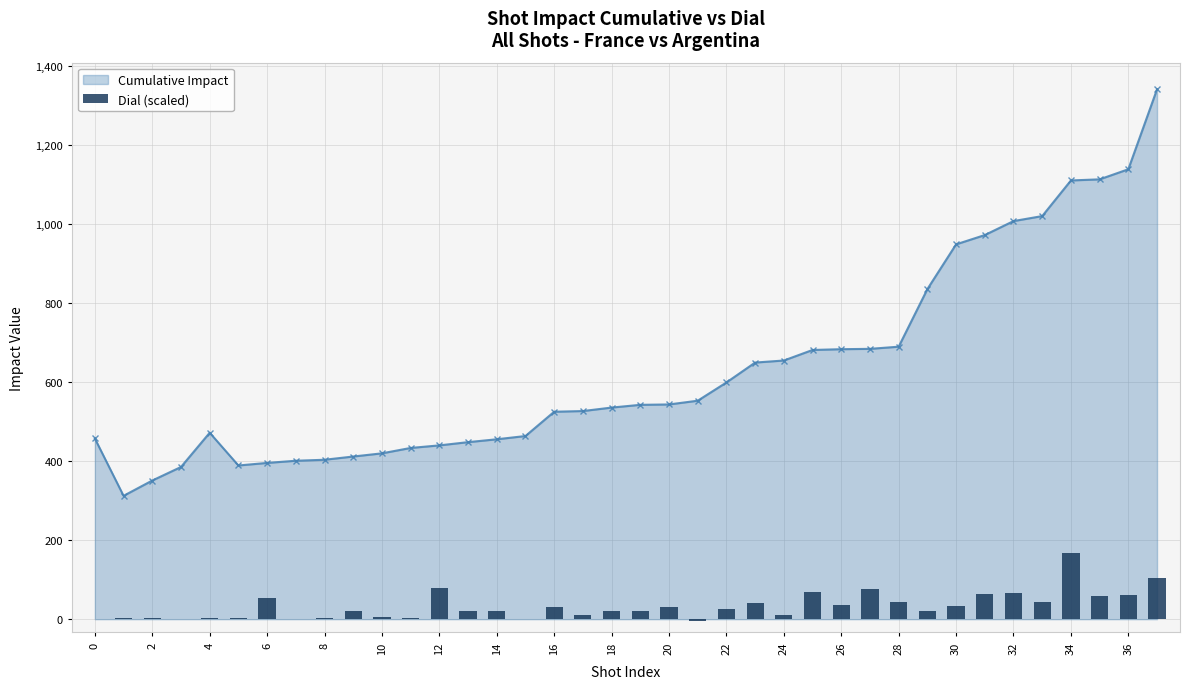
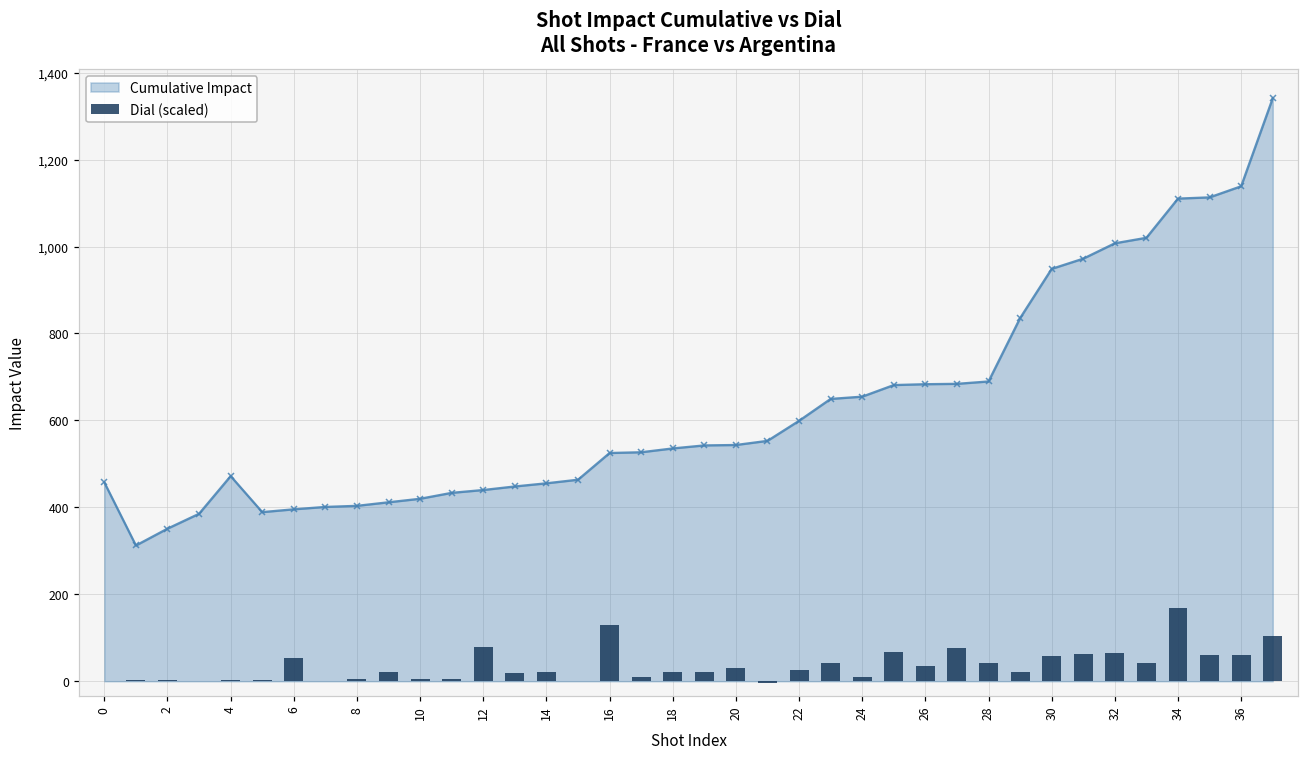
Dial (scaled), 16: 30 -> 130
Dial (scaled), 30: 30 -> 60
